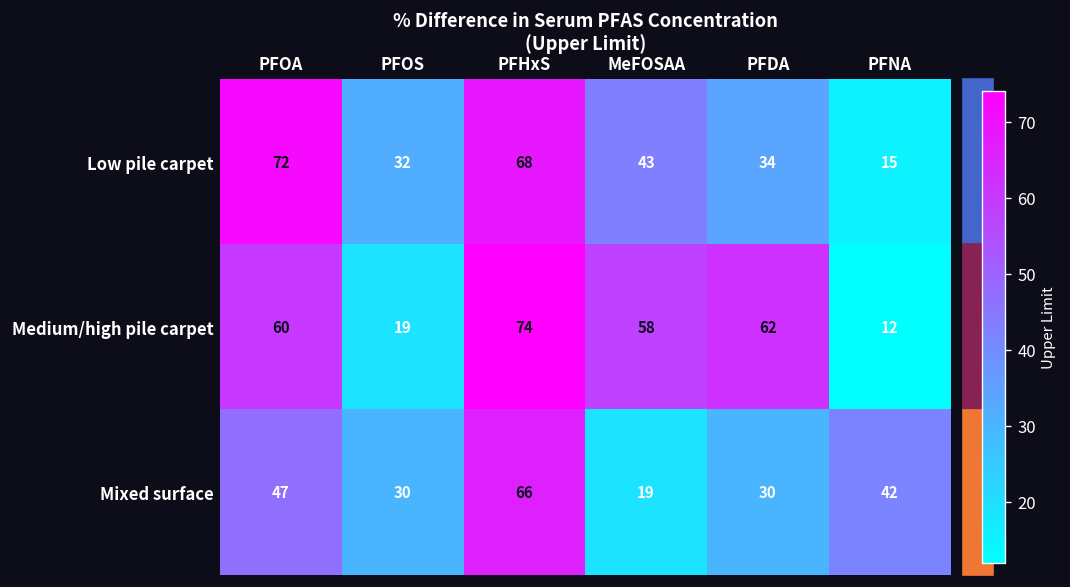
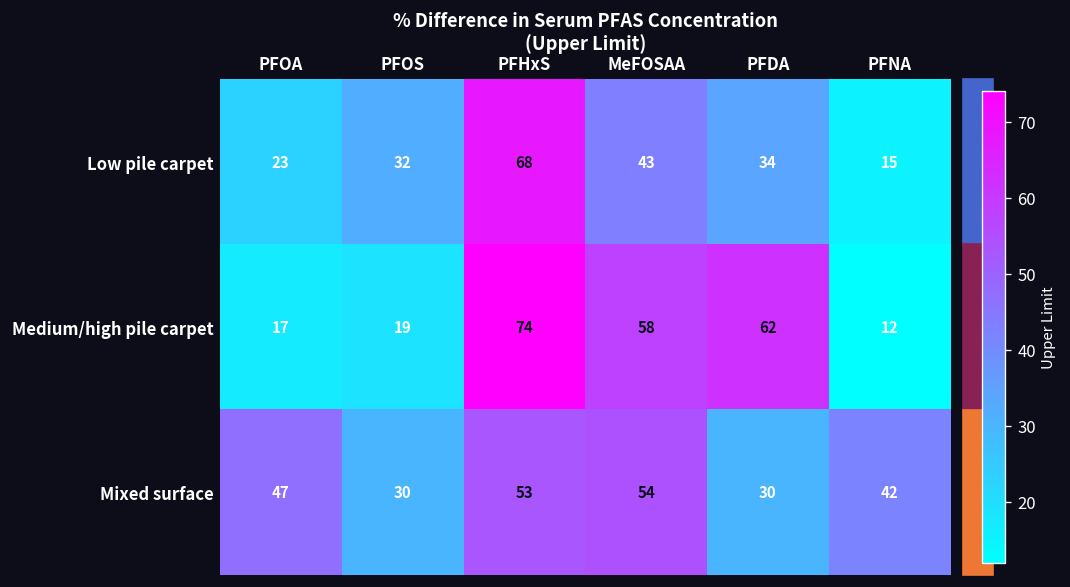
Low pile carpet, PFOA: 72 -> 23
Medium/high pile carpet, PFOA: 60 -> 17
Mixed surface, PFHxS: 66 -> 53
Mixed surface, MeFOSAA: 19 -> 54
